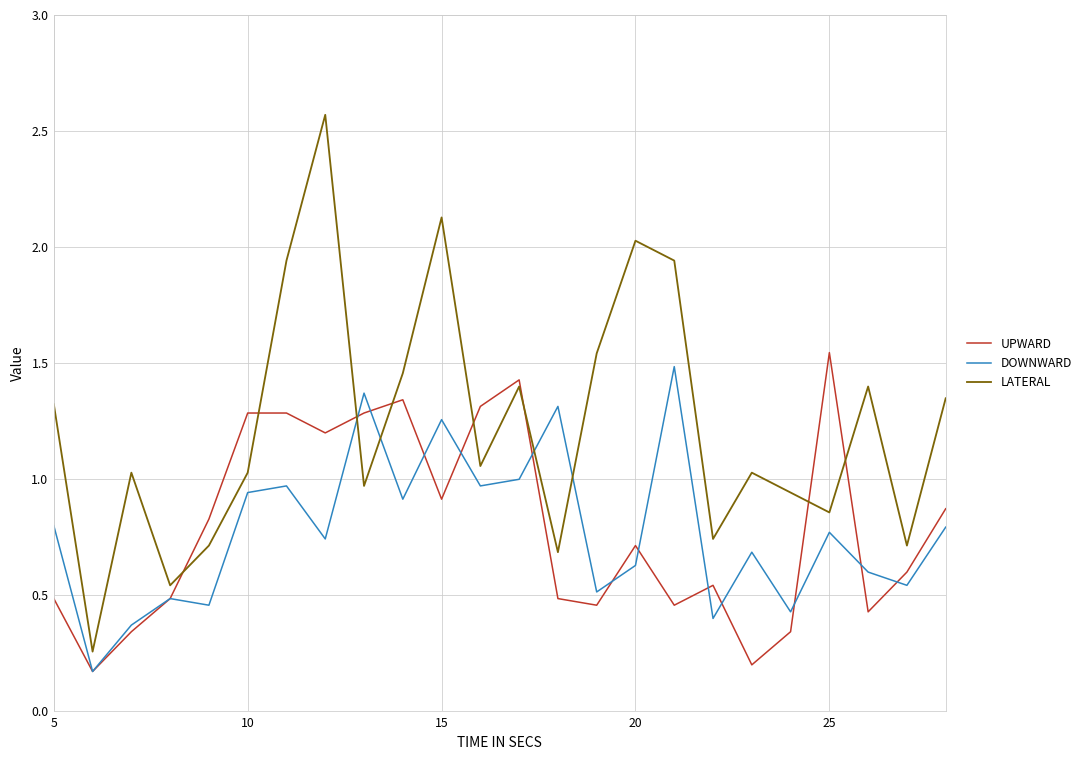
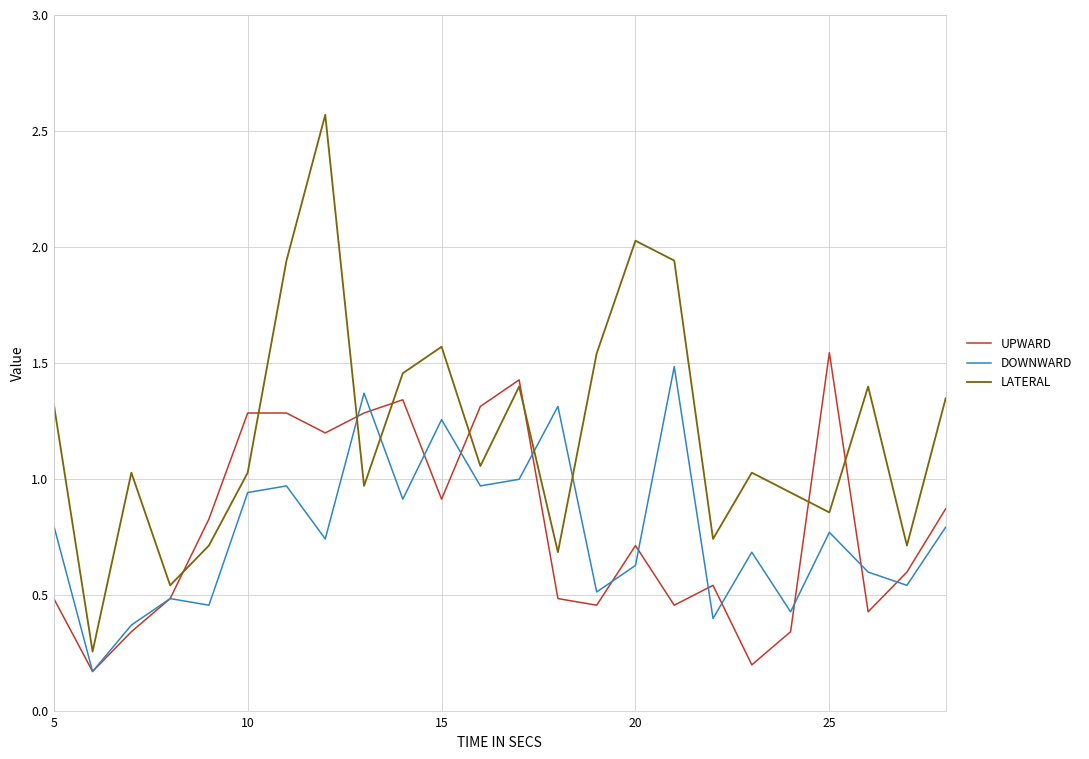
LATERAL, 15: 2.13 -> 1.57
